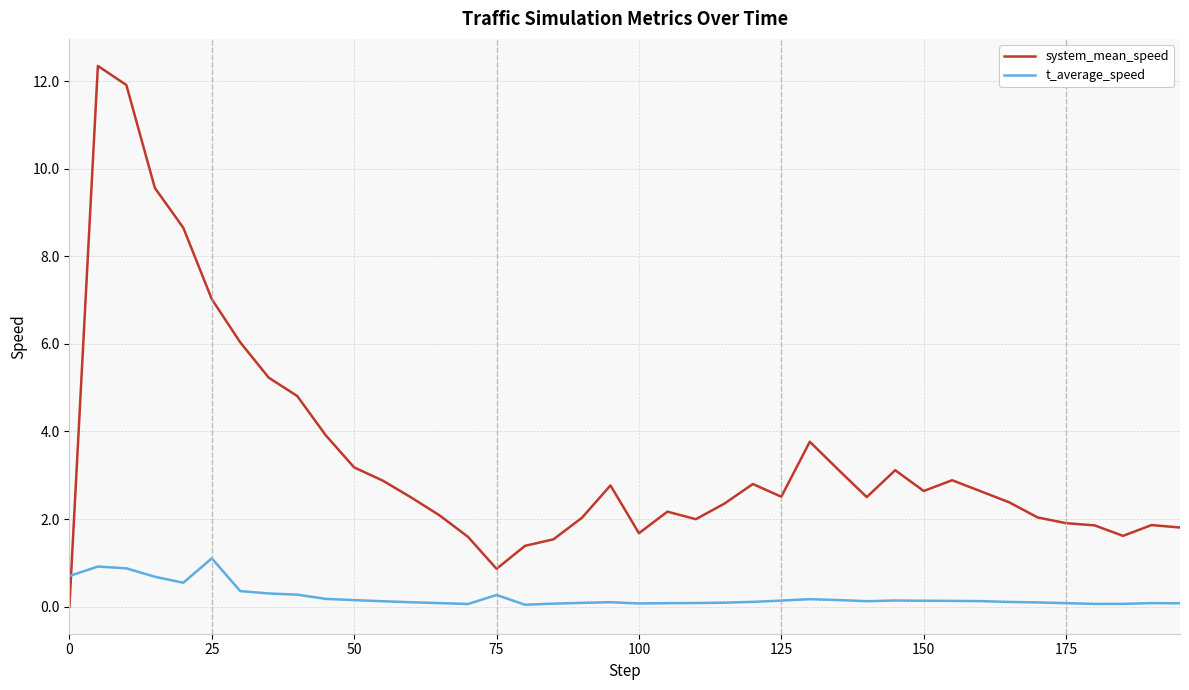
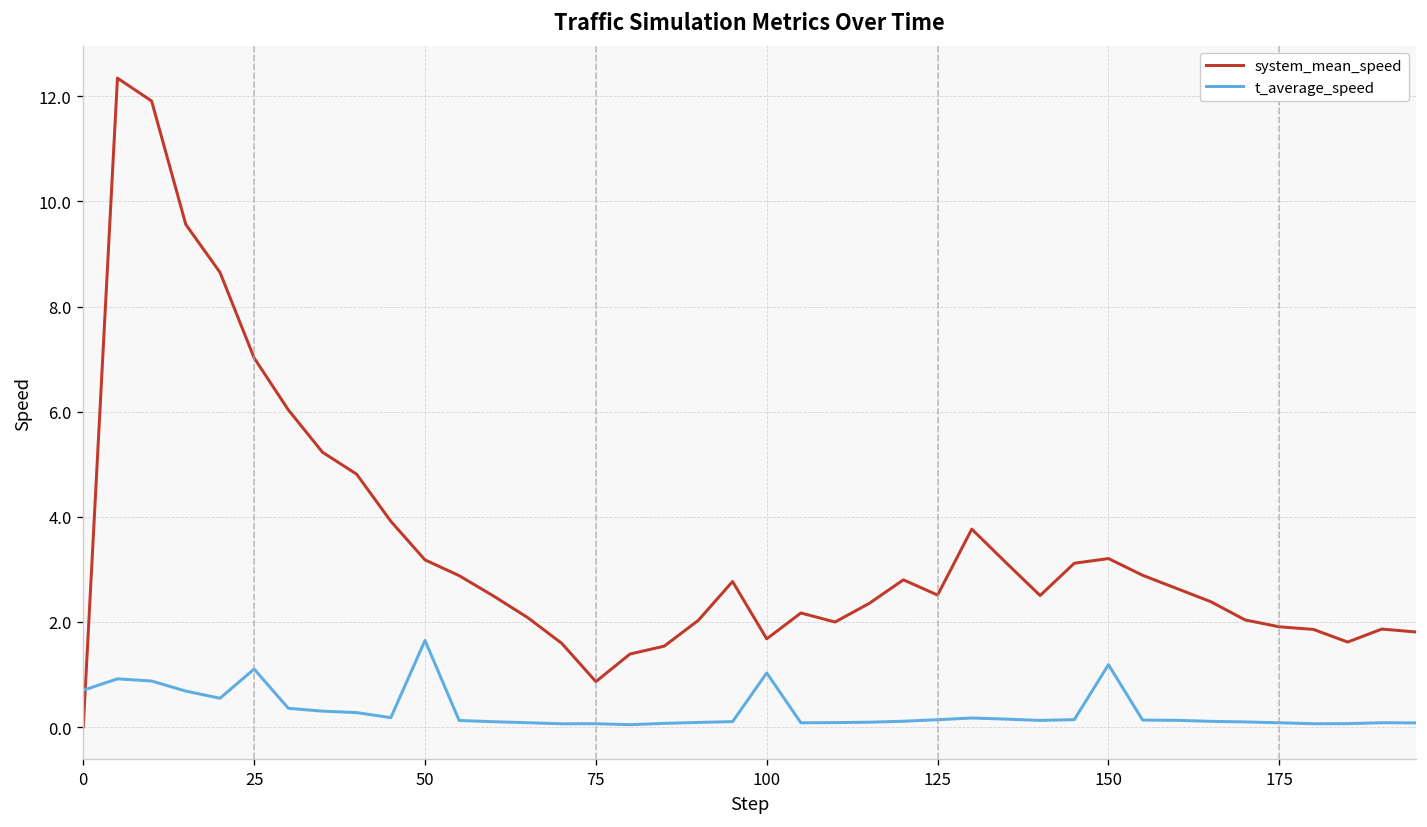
t_average_speed, 50: 0.1 -> 1.6
t_average_speed, 75: 0.3 -> 0.1
t_average_speed, 100: 0.1 -> 1.0
system_mean_speed, 150: 2.6 -> 3.2
t_average_speed, 150: 0.1 -> 1.2
